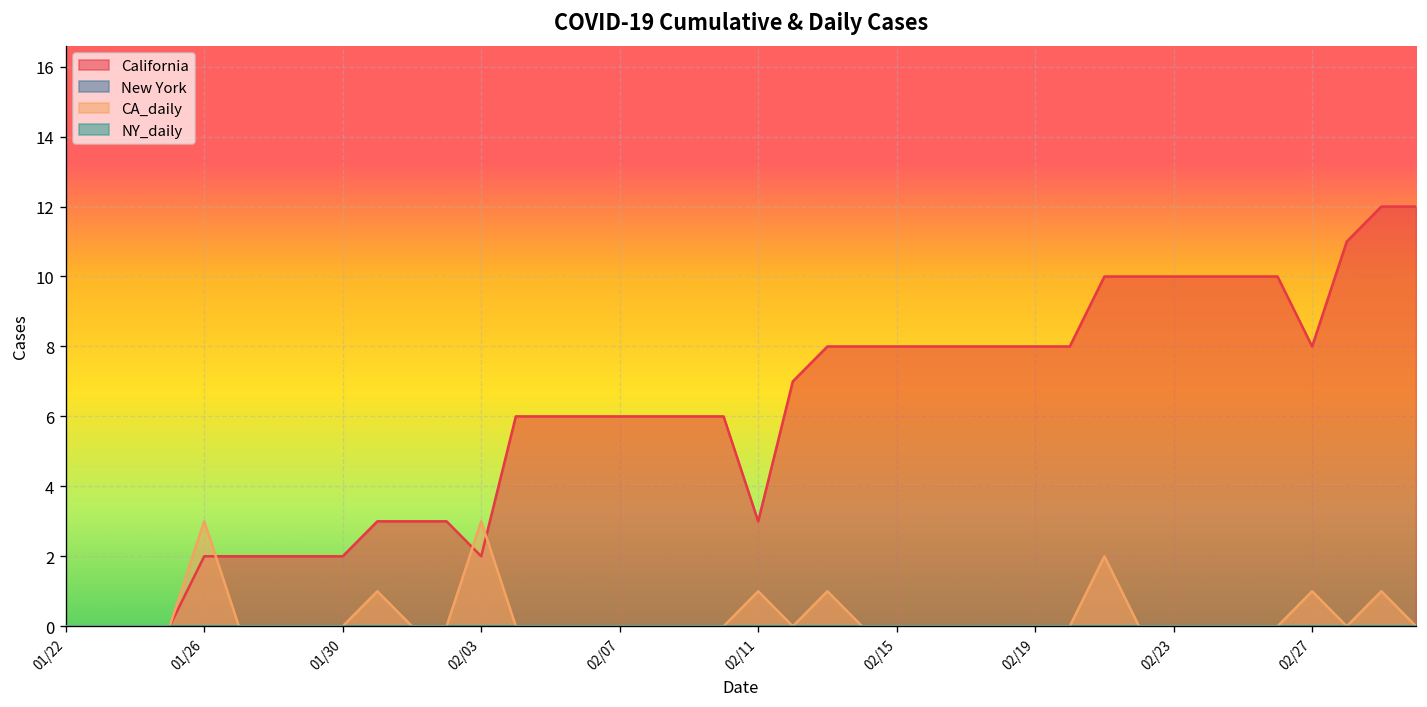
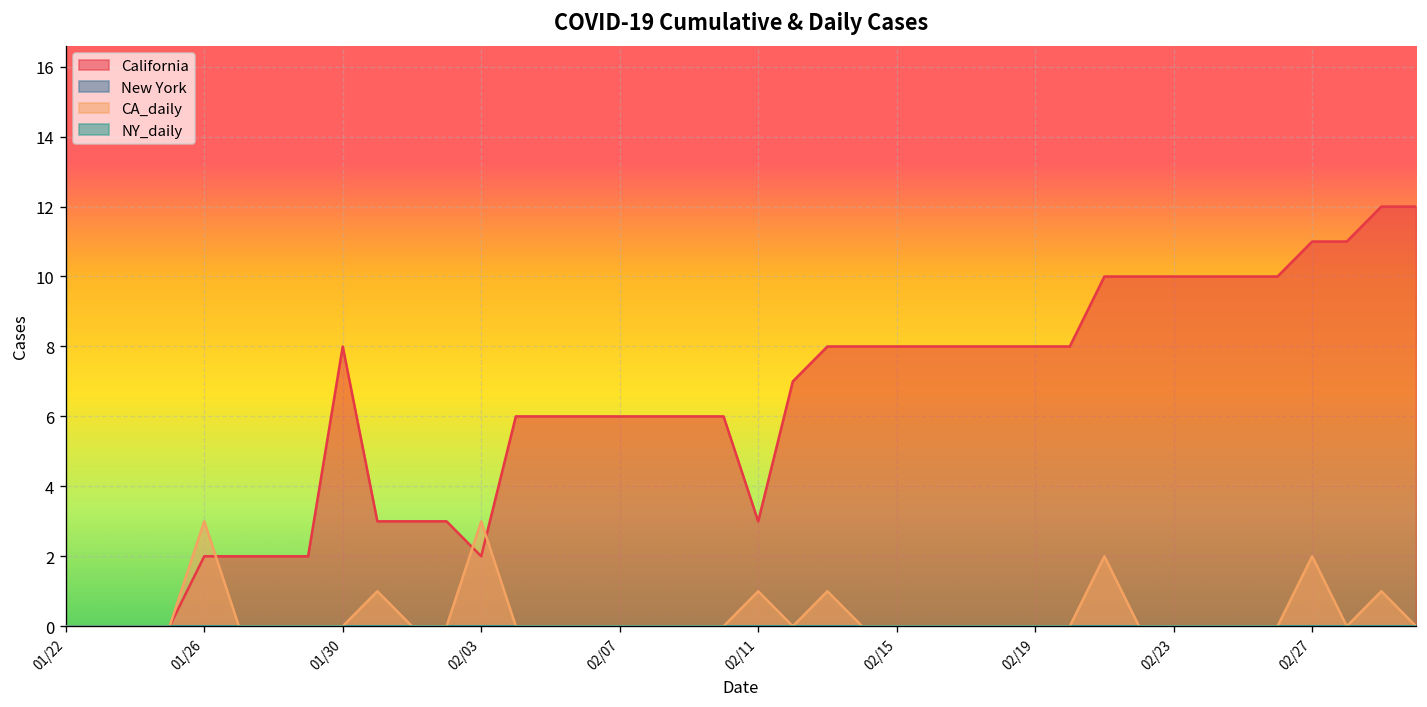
California, 01/30: 2 -> 8
California, 02/27: 8 -> 11
CA_daily, 02/27: 1 -> 2
